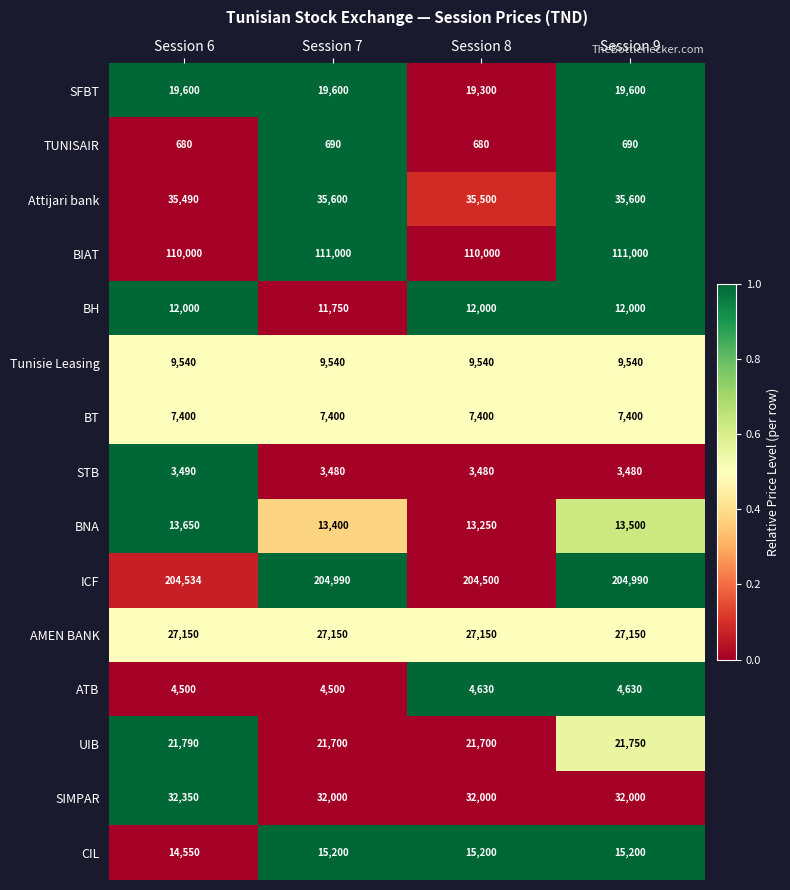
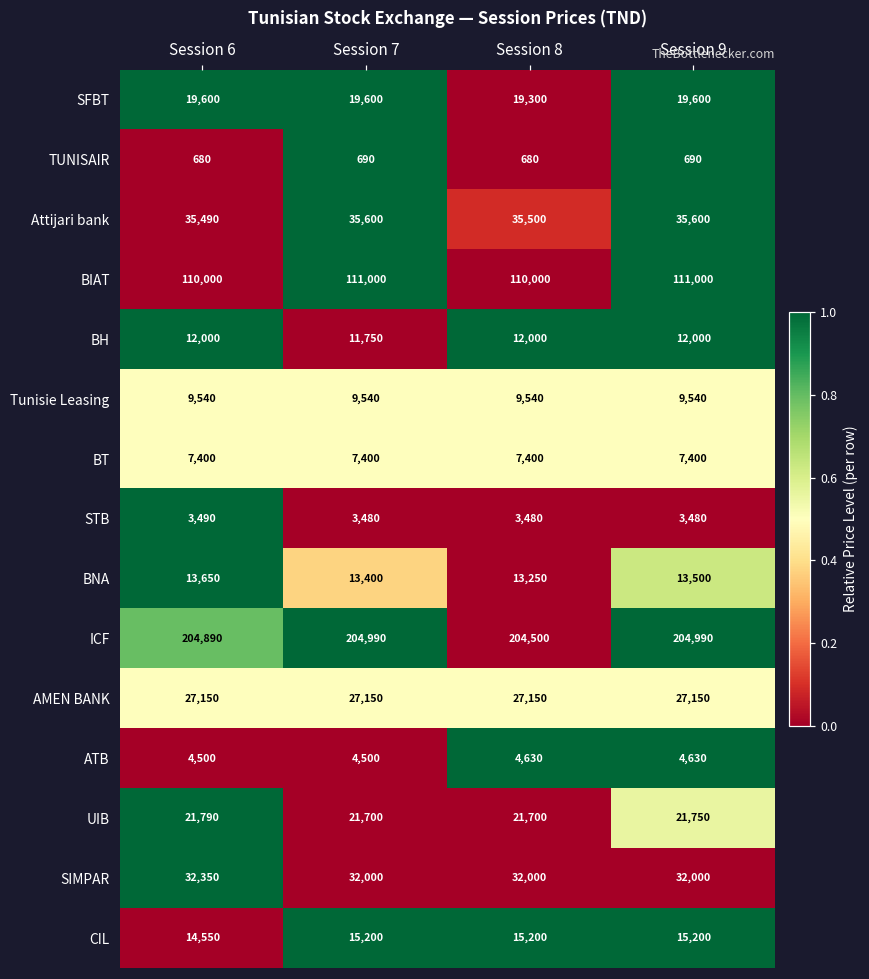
ICF, Session 6: 204,534 -> 204,890
